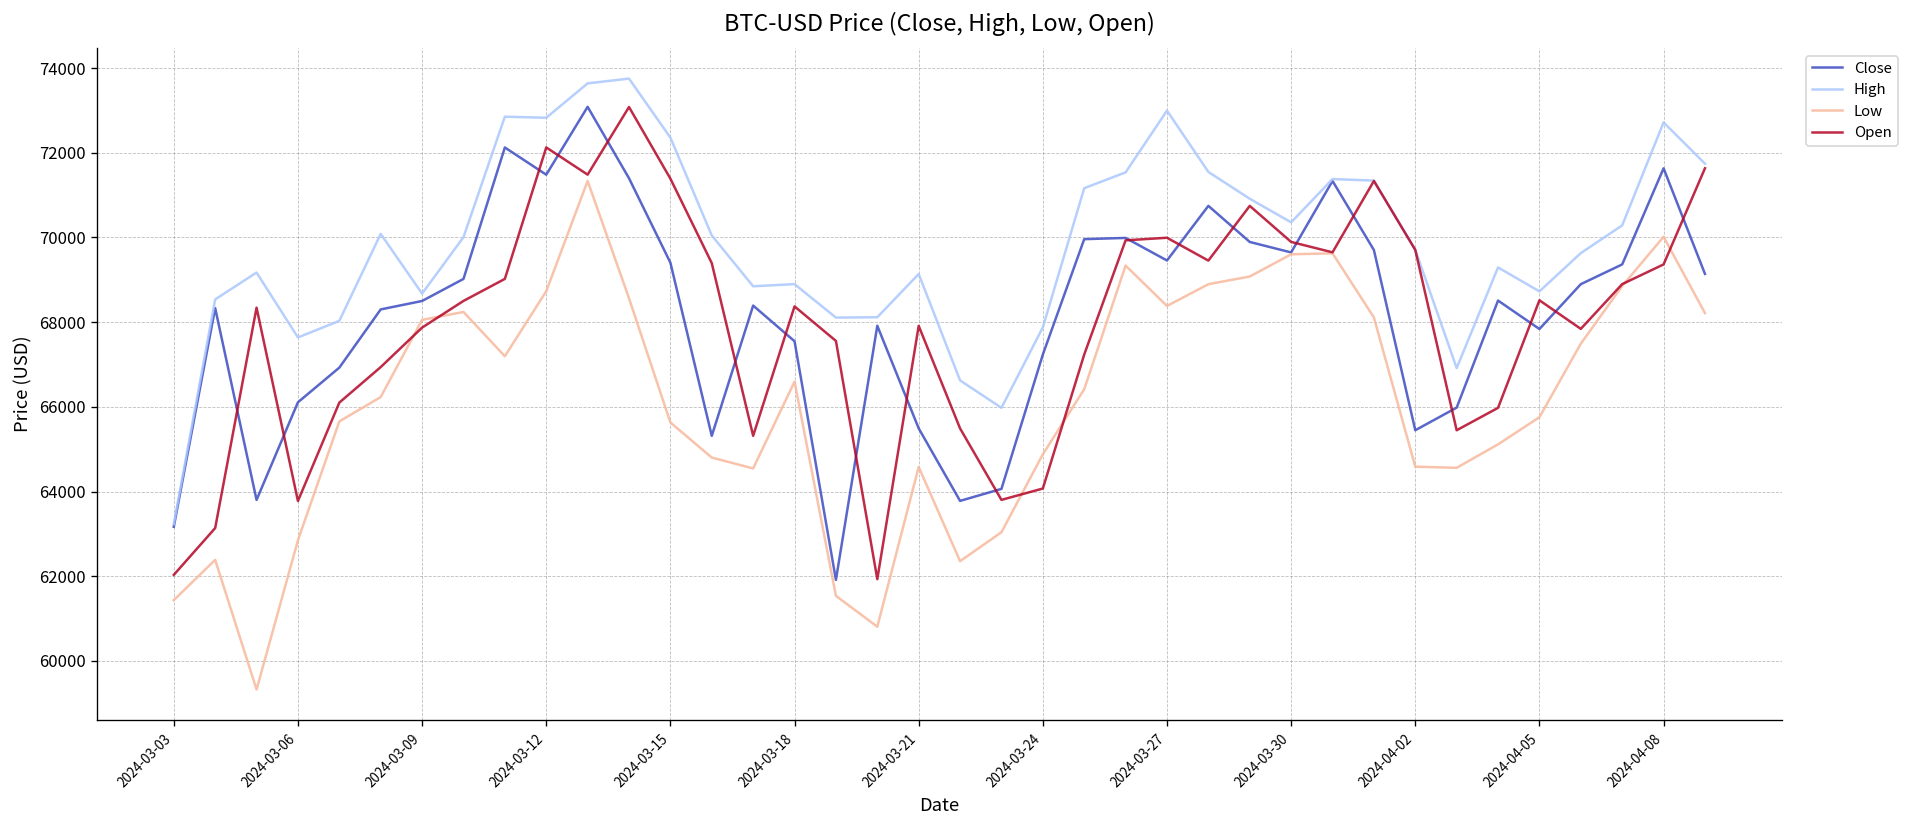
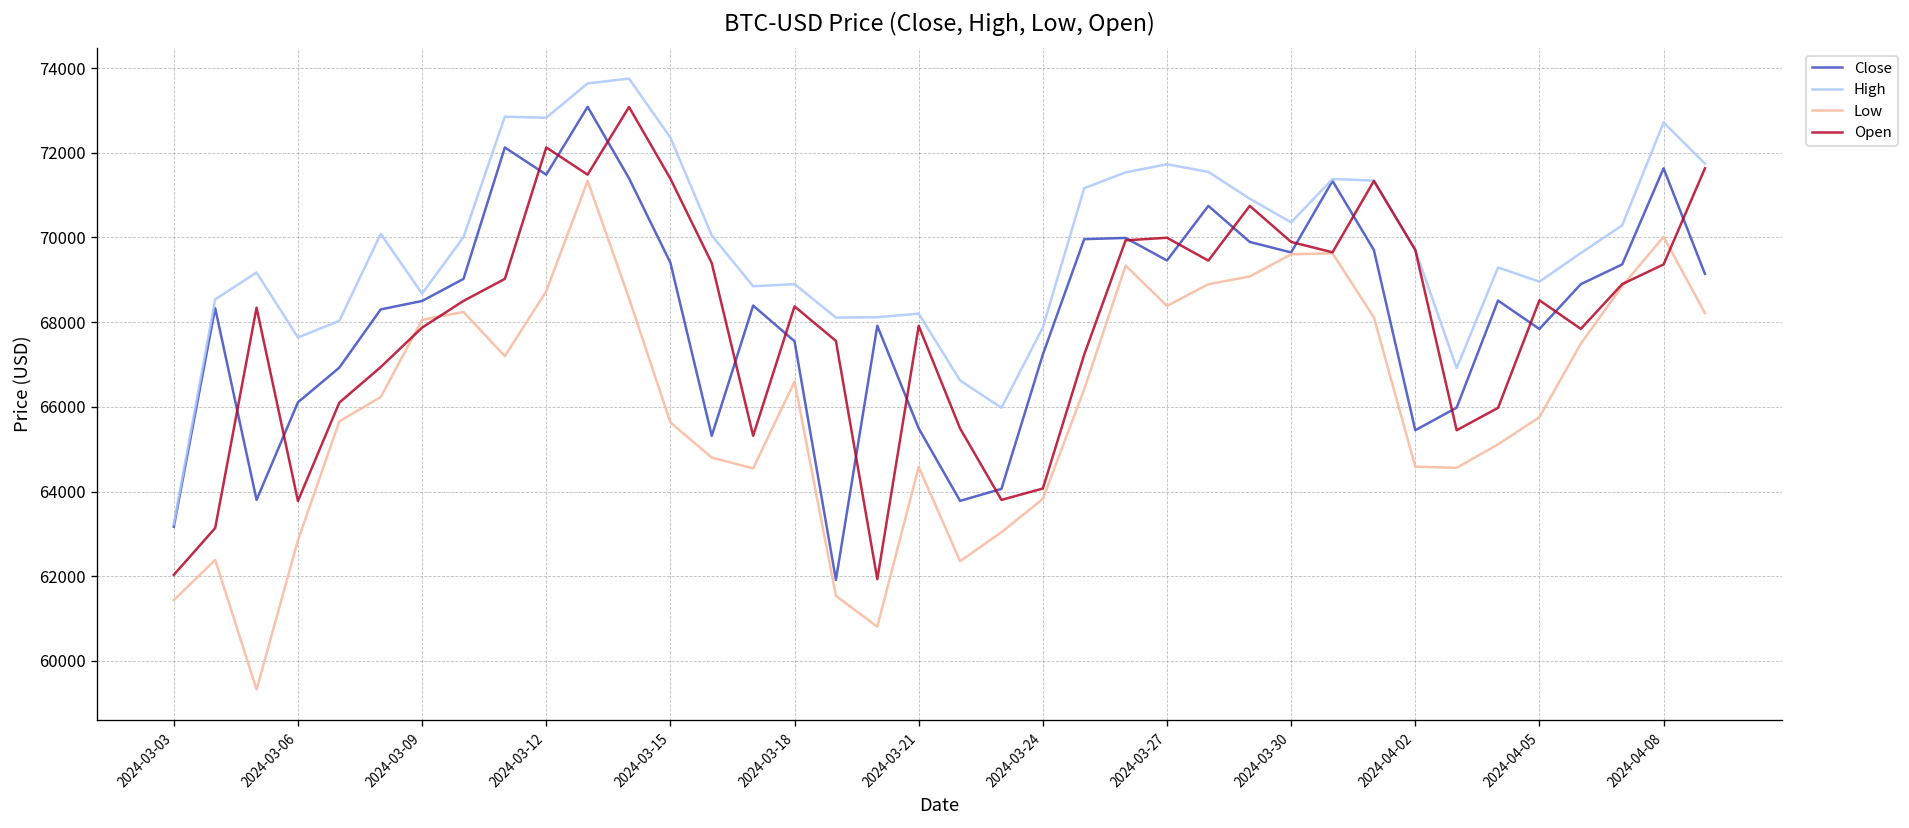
High, 2024-03-21: 69100 -> 68200
Low, 2024-03-24: 64900 -> 63800
High, 2024-03-27: 73000 -> 71700
High, 2024-04-05: 68700 -> 69000
